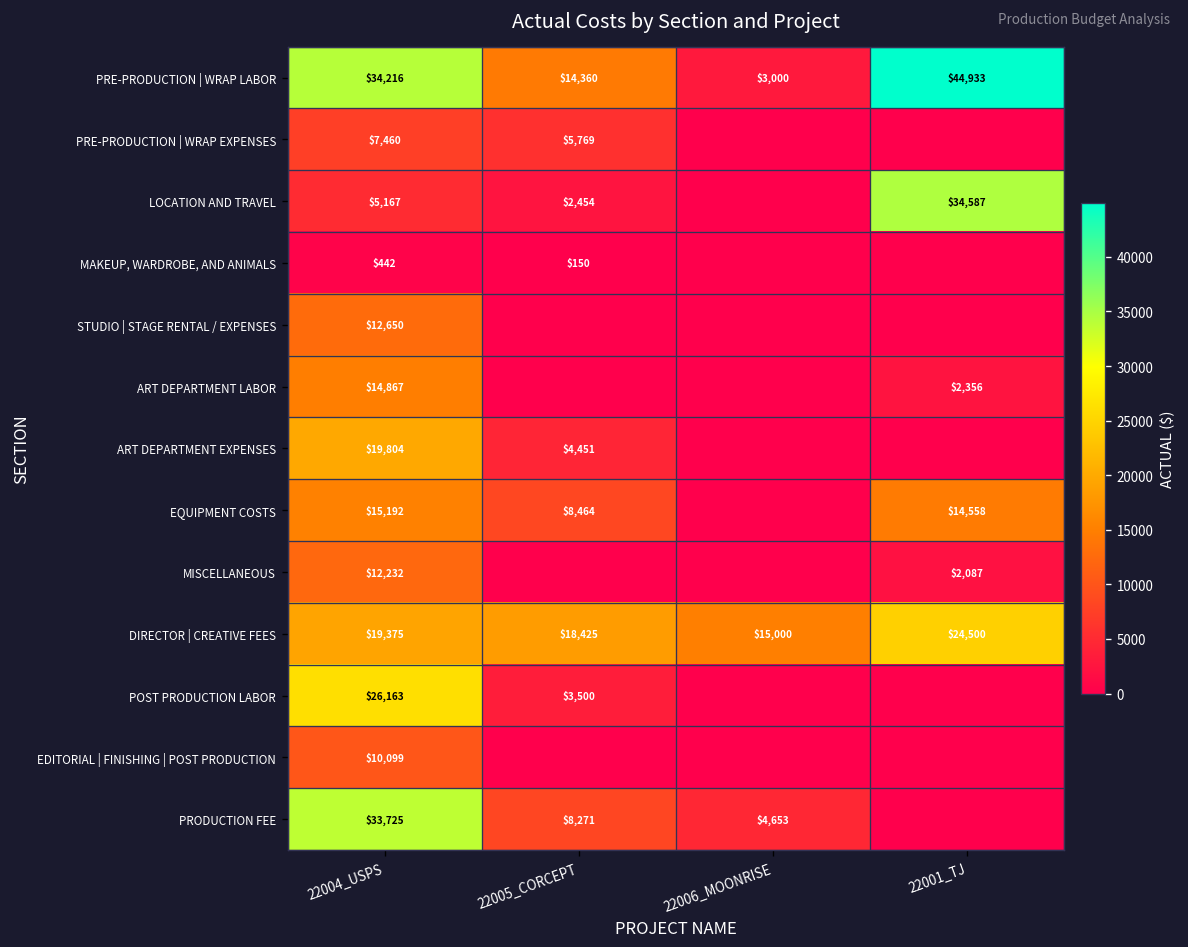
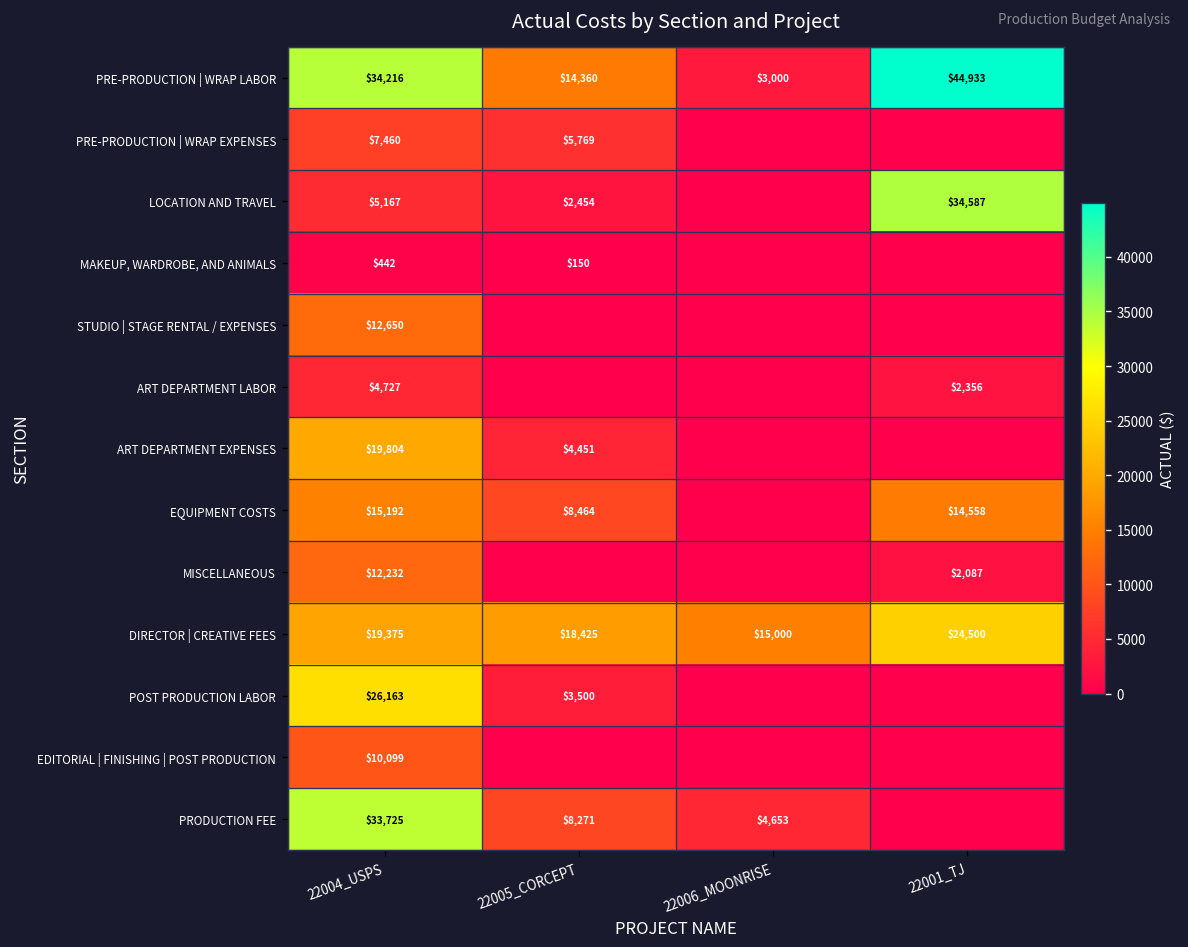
ART DEPARTMENT LABOR, 22004_USPS: $14,867 -> $4,727
